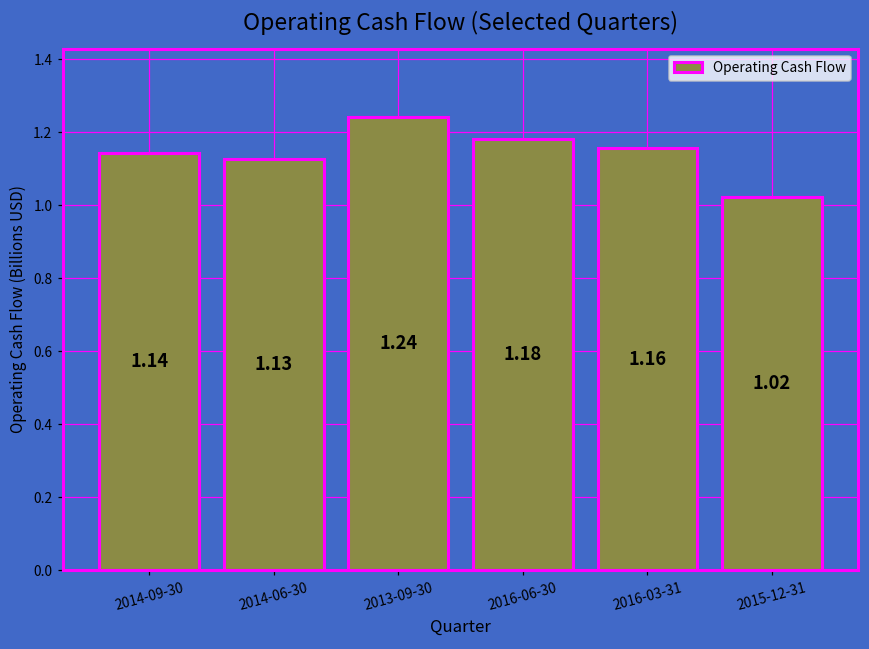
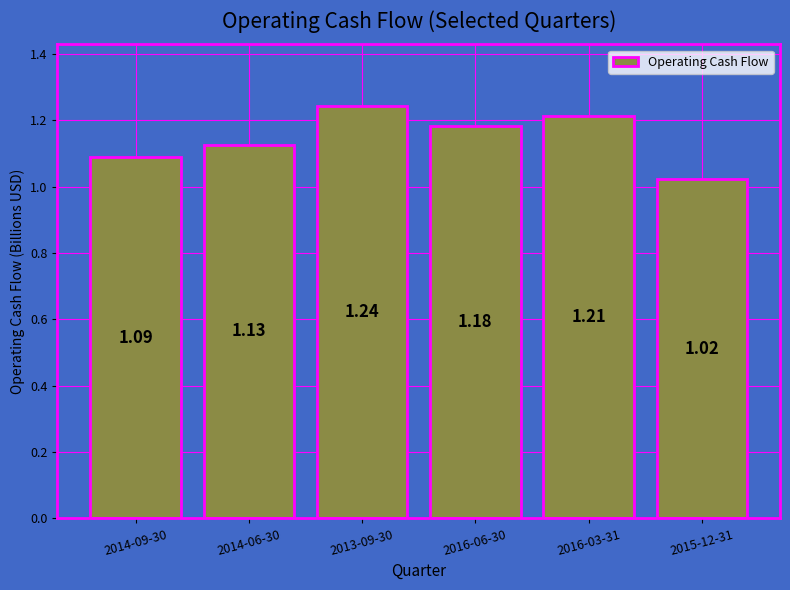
2014-09-30: 1.14 -> 1.09
2016-03-31: 1.16 -> 1.21
